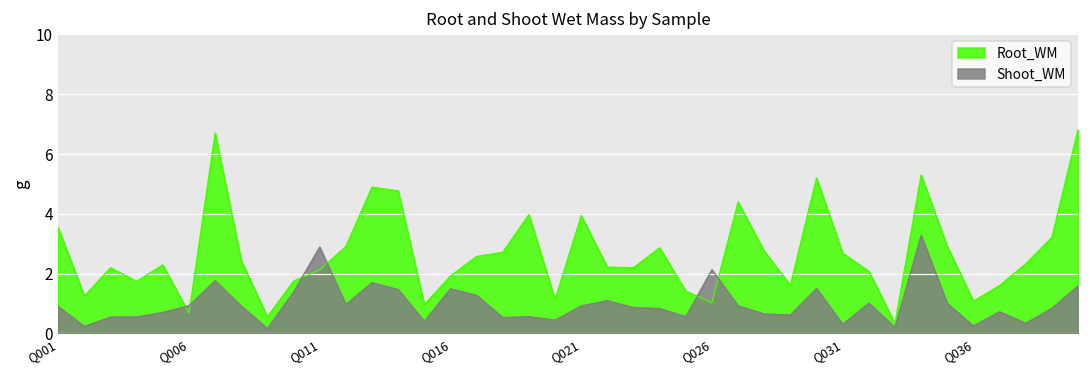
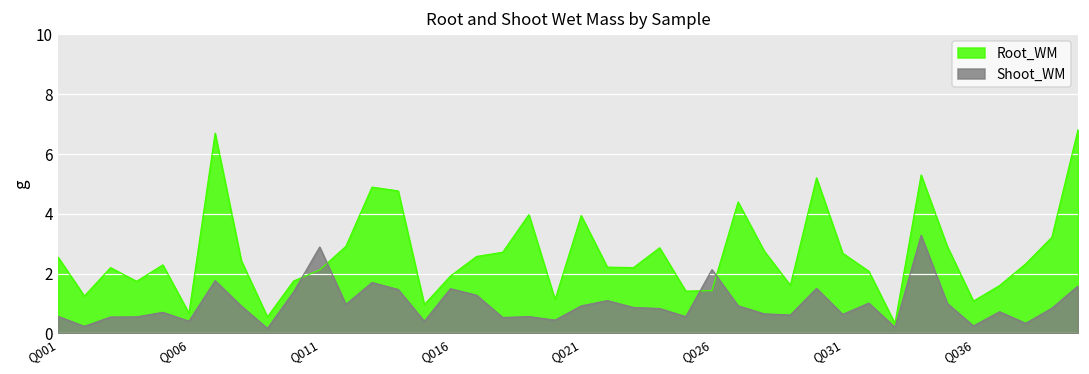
Root_WM, Q001: 3.5 -> 2.5
Shoot_WM, Q001: 0.9 -> 0.6
Shoot_WM, Q006: 0.9 -> 0.4
Root_WM, Q026: 1.0 -> 1.4
Shoot_WM, Q031: 0.3 -> 0.6
